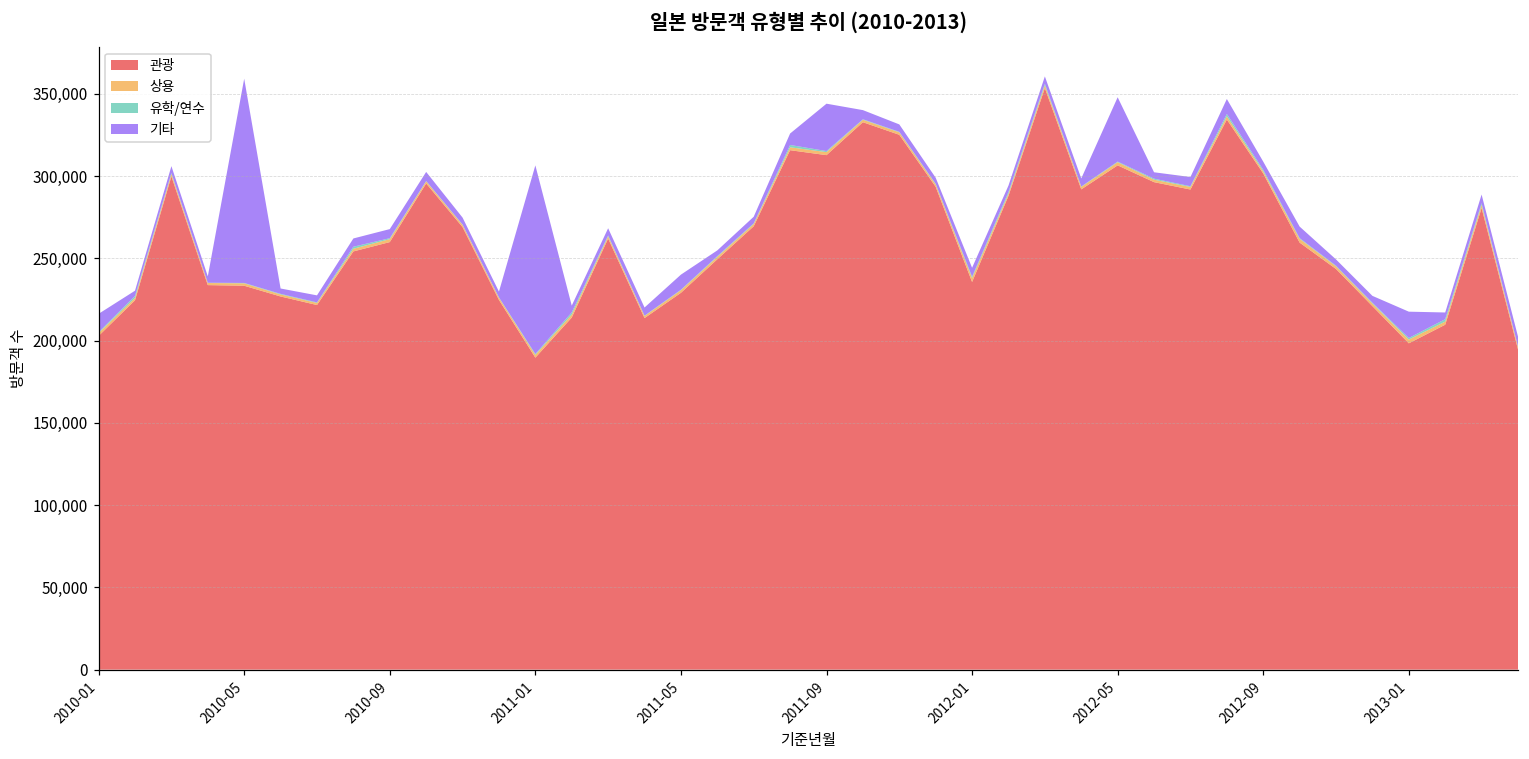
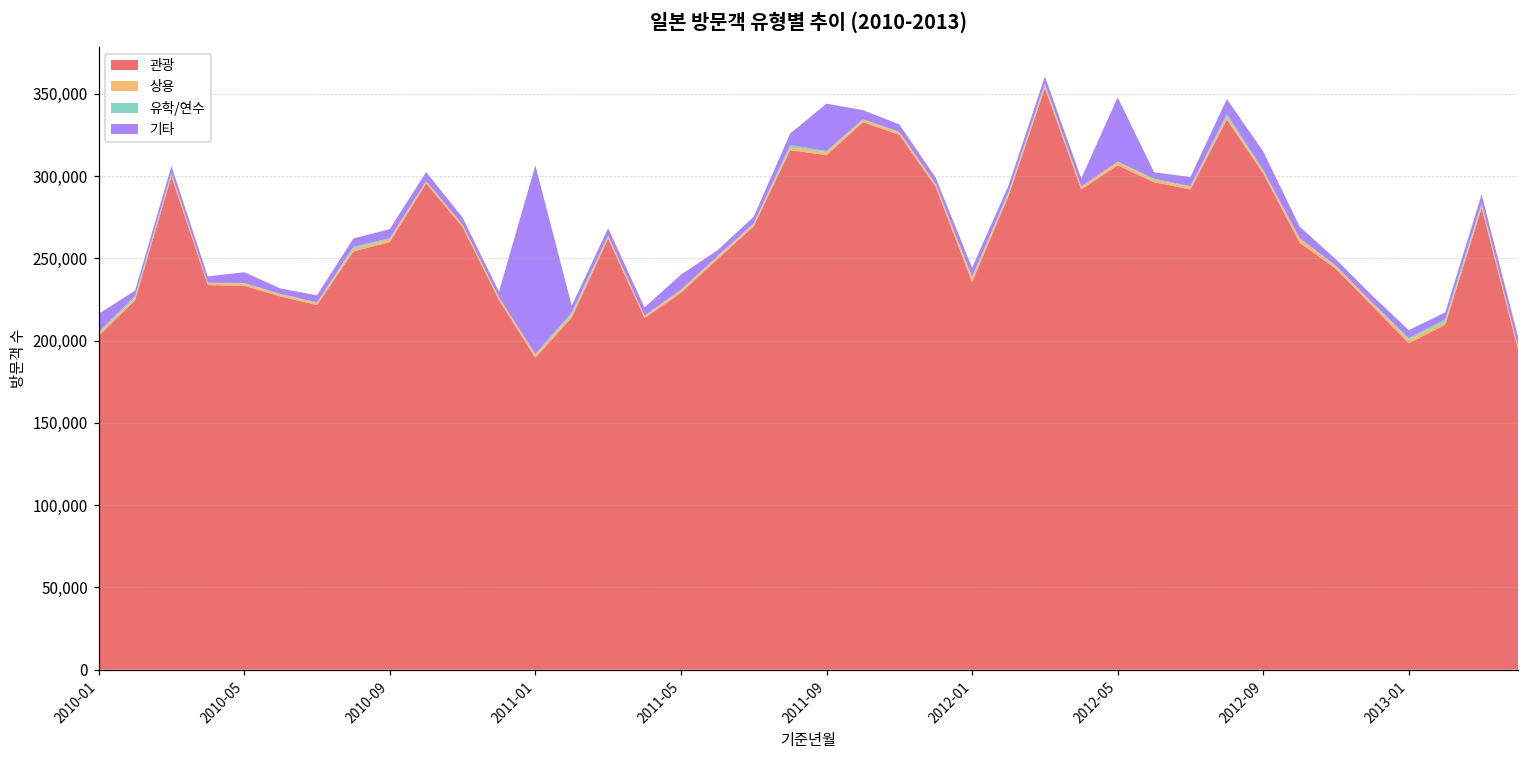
기타, 2010-05: 124,000 -> 7,000
기타, 2012-09: 5,000 -> 11,000
기타, 2013-01: 16,000 -> 5,000
